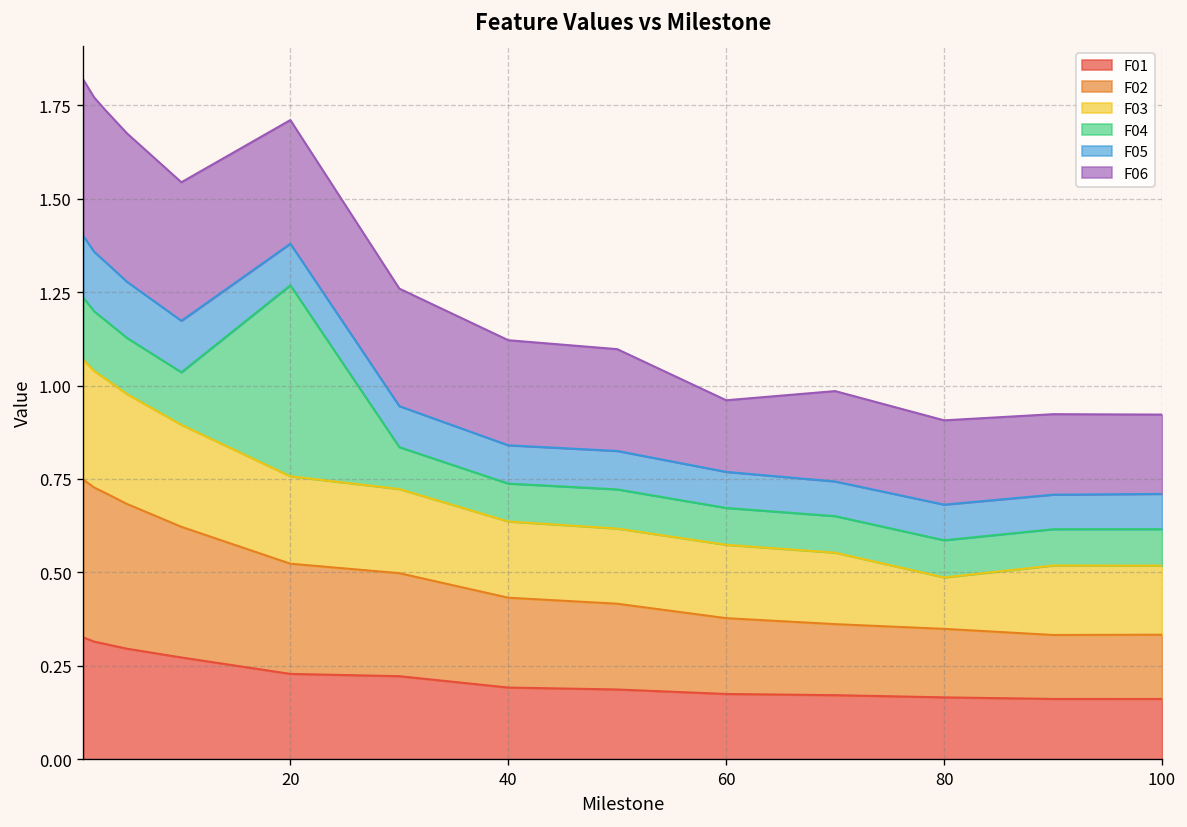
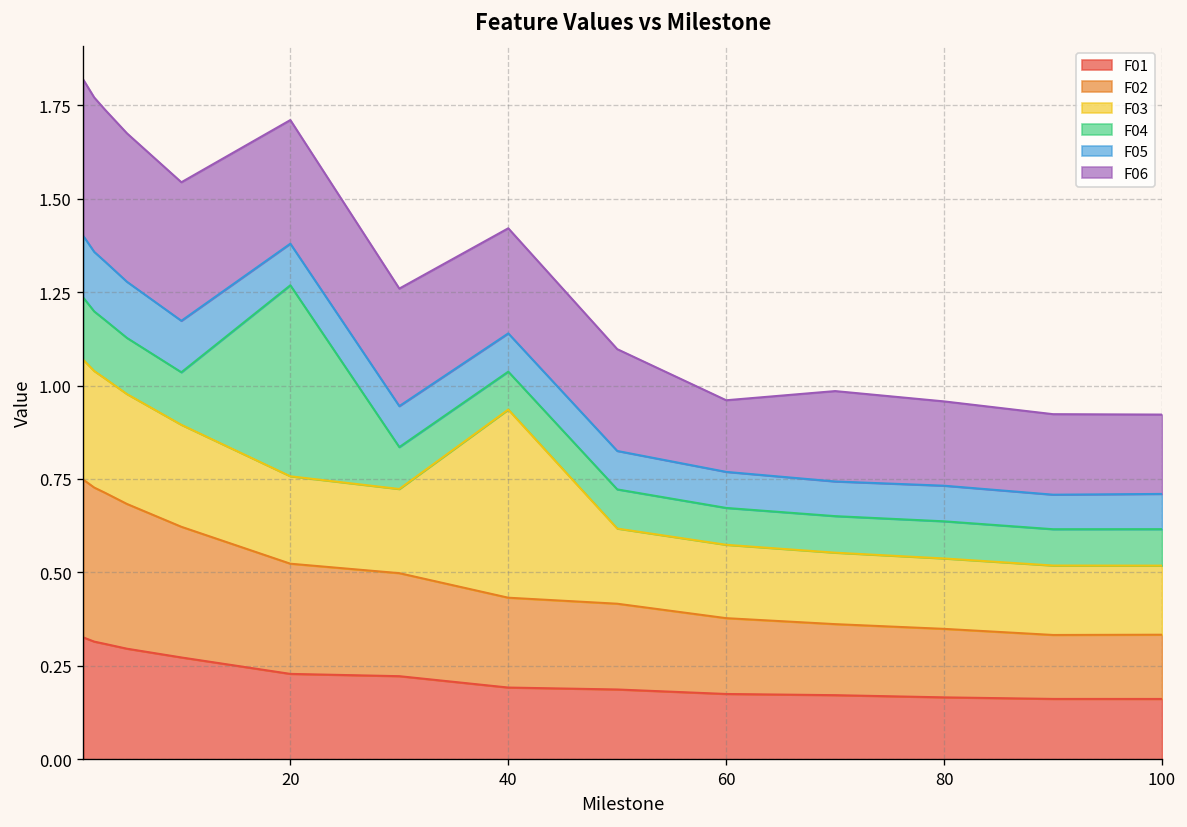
F03, 40: 0.20 -> 0.50
F03, 80: 0.14 -> 0.19
